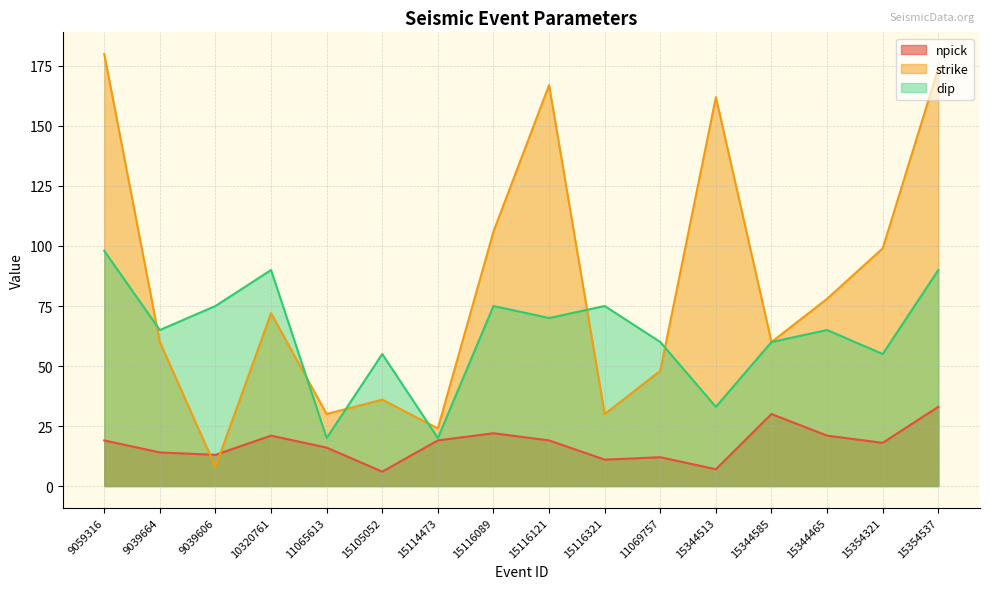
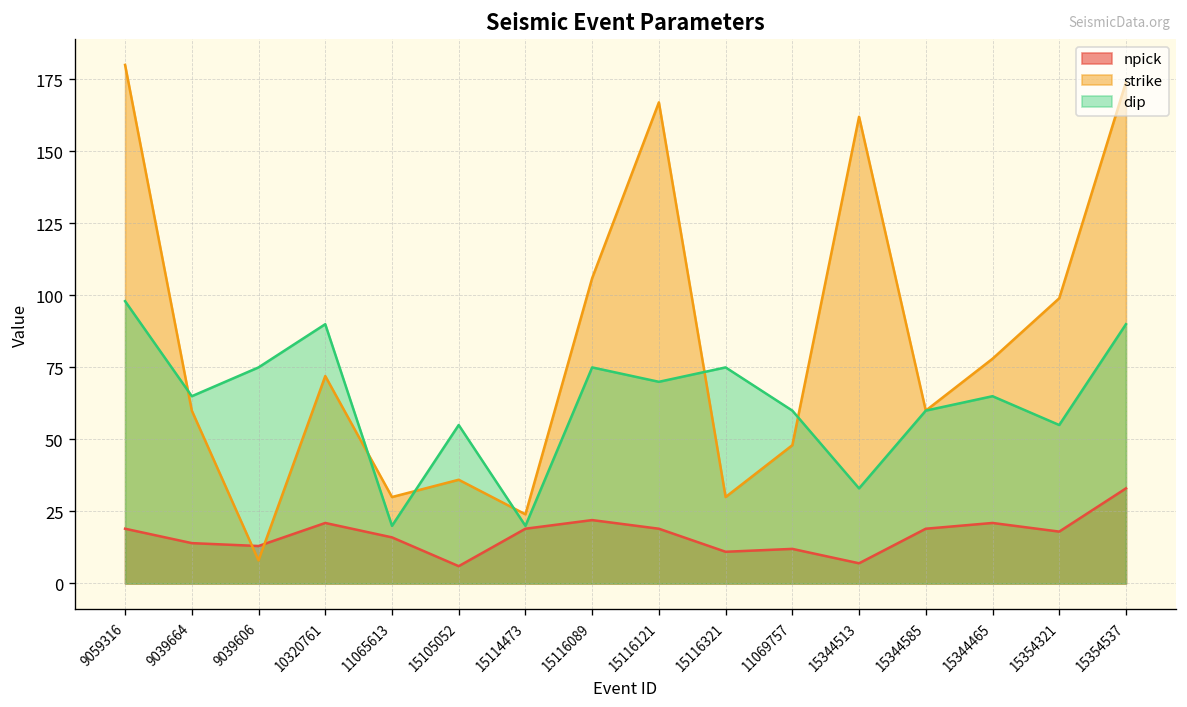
npick, 15344585: 30 -> 19
